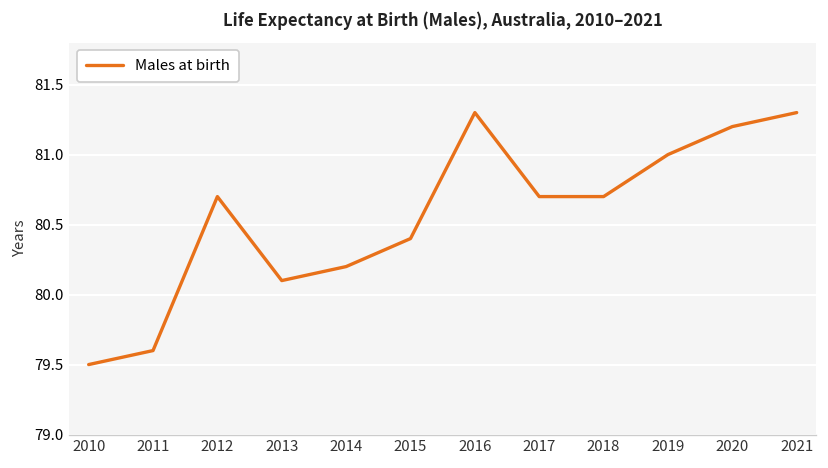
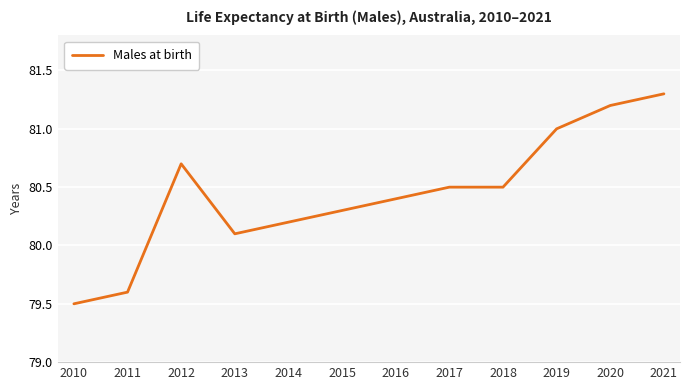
2015: 80.4 -> 80.3
2016: 81.3 -> 80.4
2017: 80.7 -> 80.5
2018: 80.7 -> 80.5
